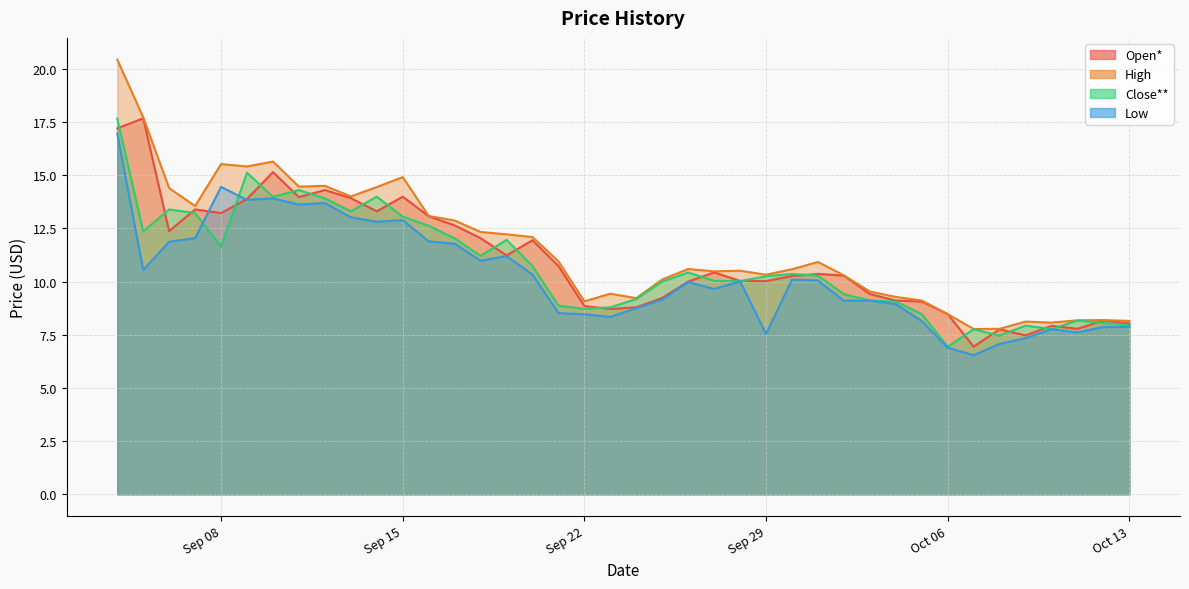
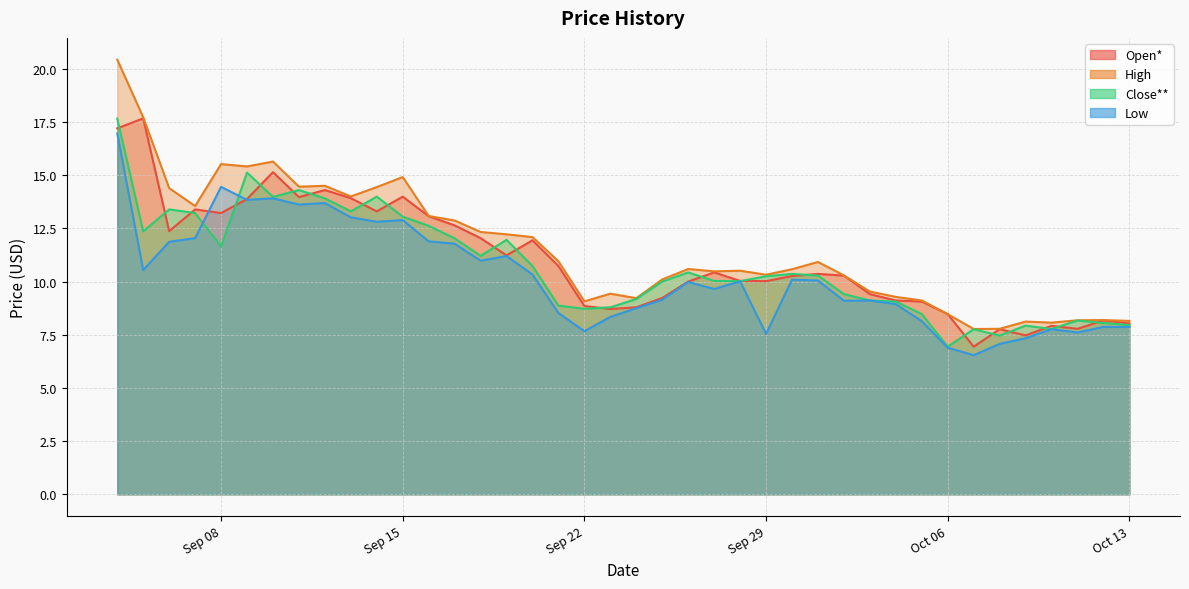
Low, Sep 22: 8.5 -> 7.7
